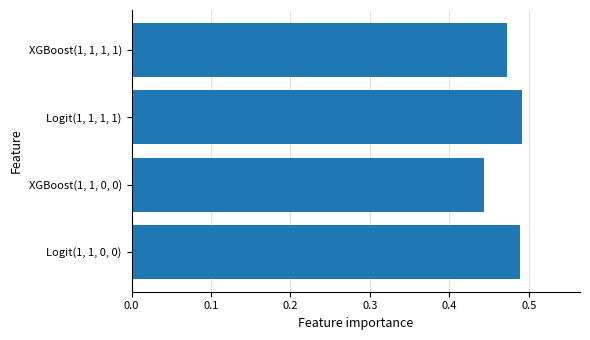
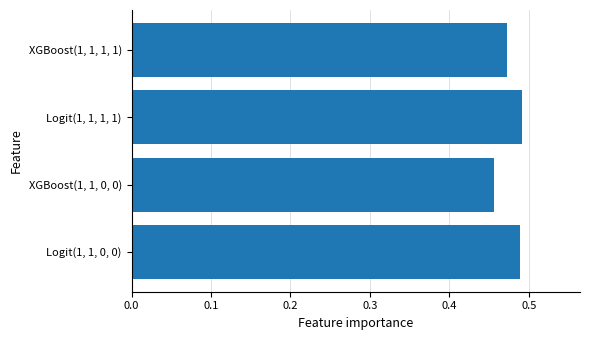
XGBoost(1, 1, 0, 0): 0.44 -> 0.46
